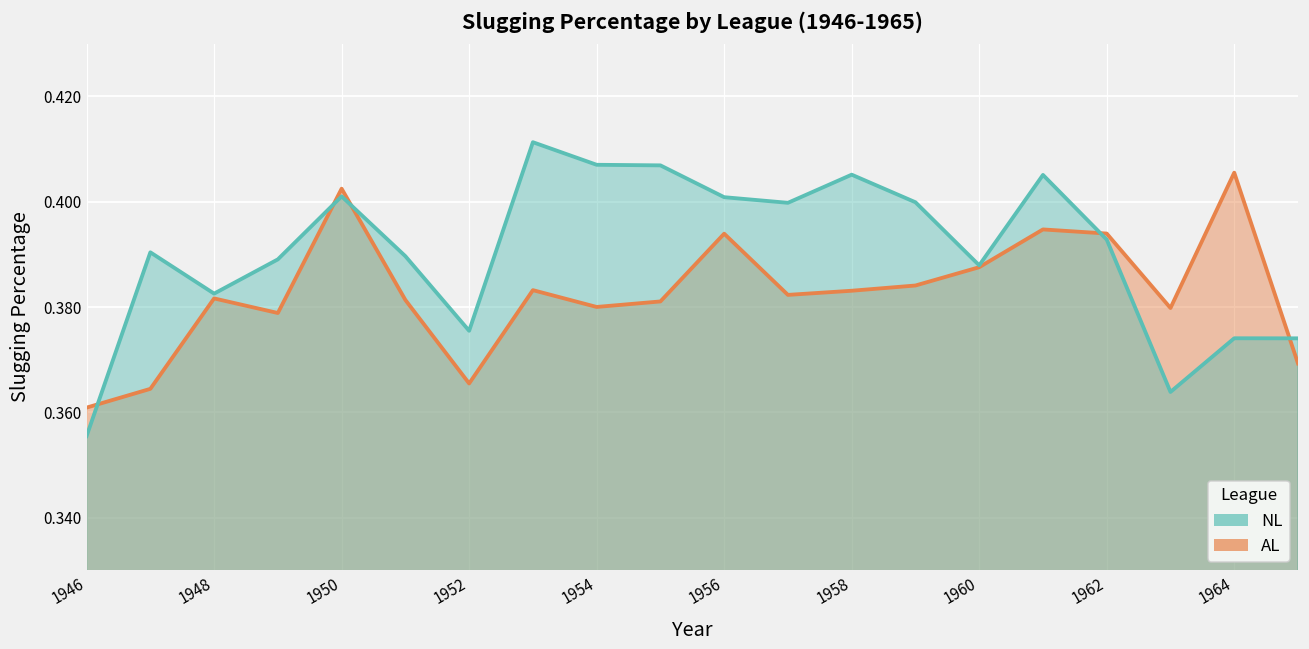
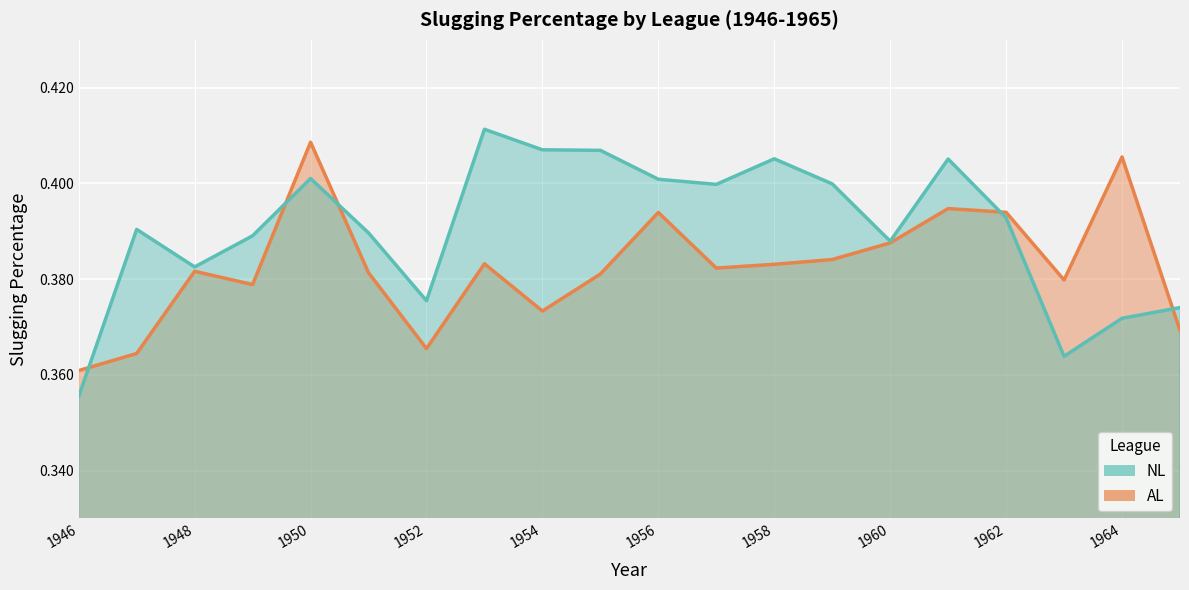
AL, 1950: 0.402 -> 0.409
AL, 1954: 0.380 -> 0.373
NL, 1964: 0.374 -> 0.372
